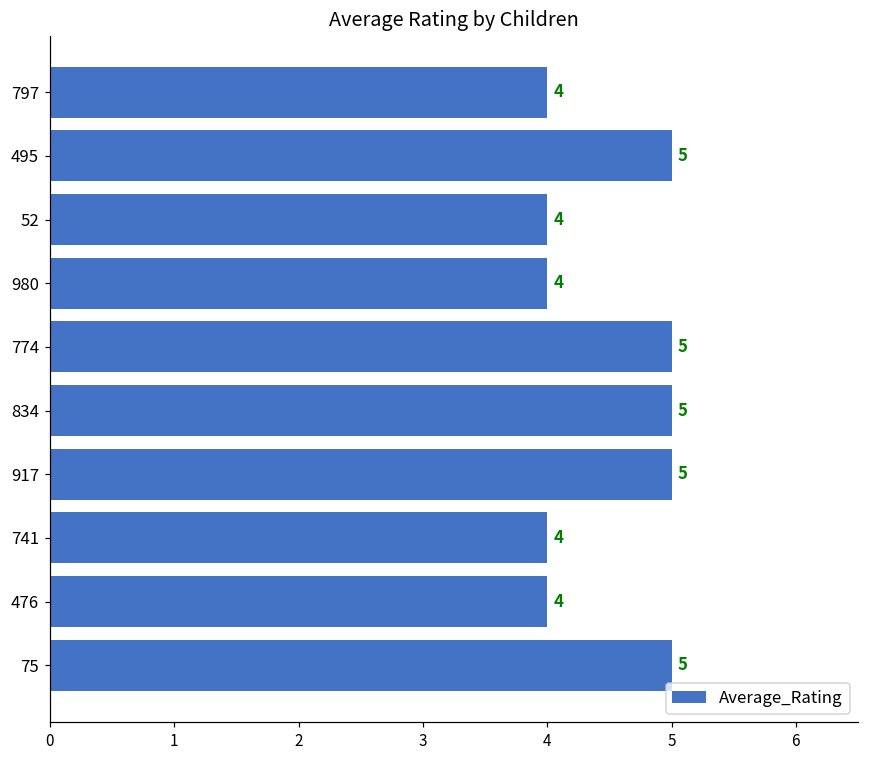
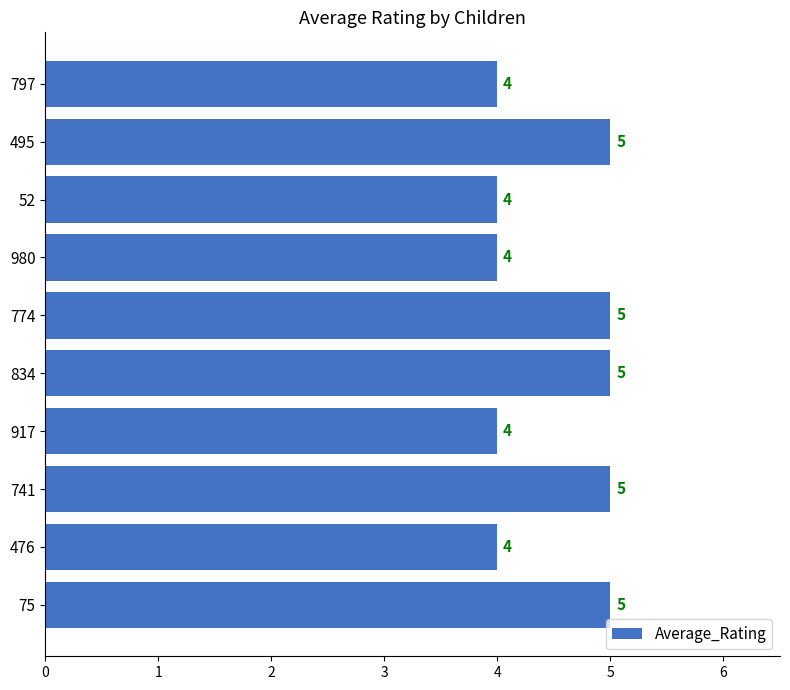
917: 5 -> 4
741: 4 -> 5
